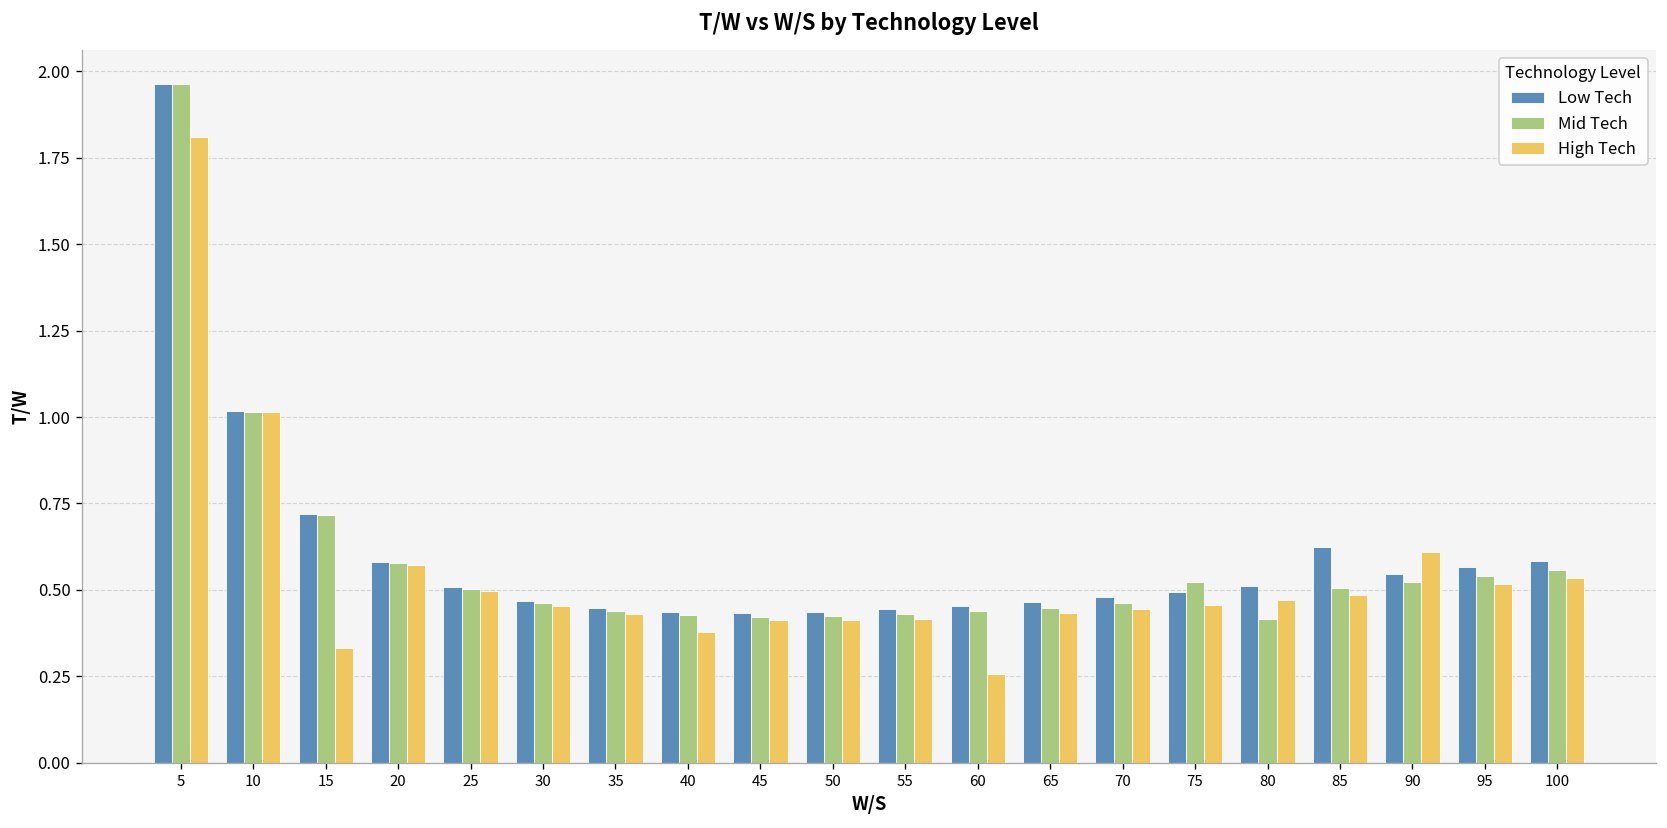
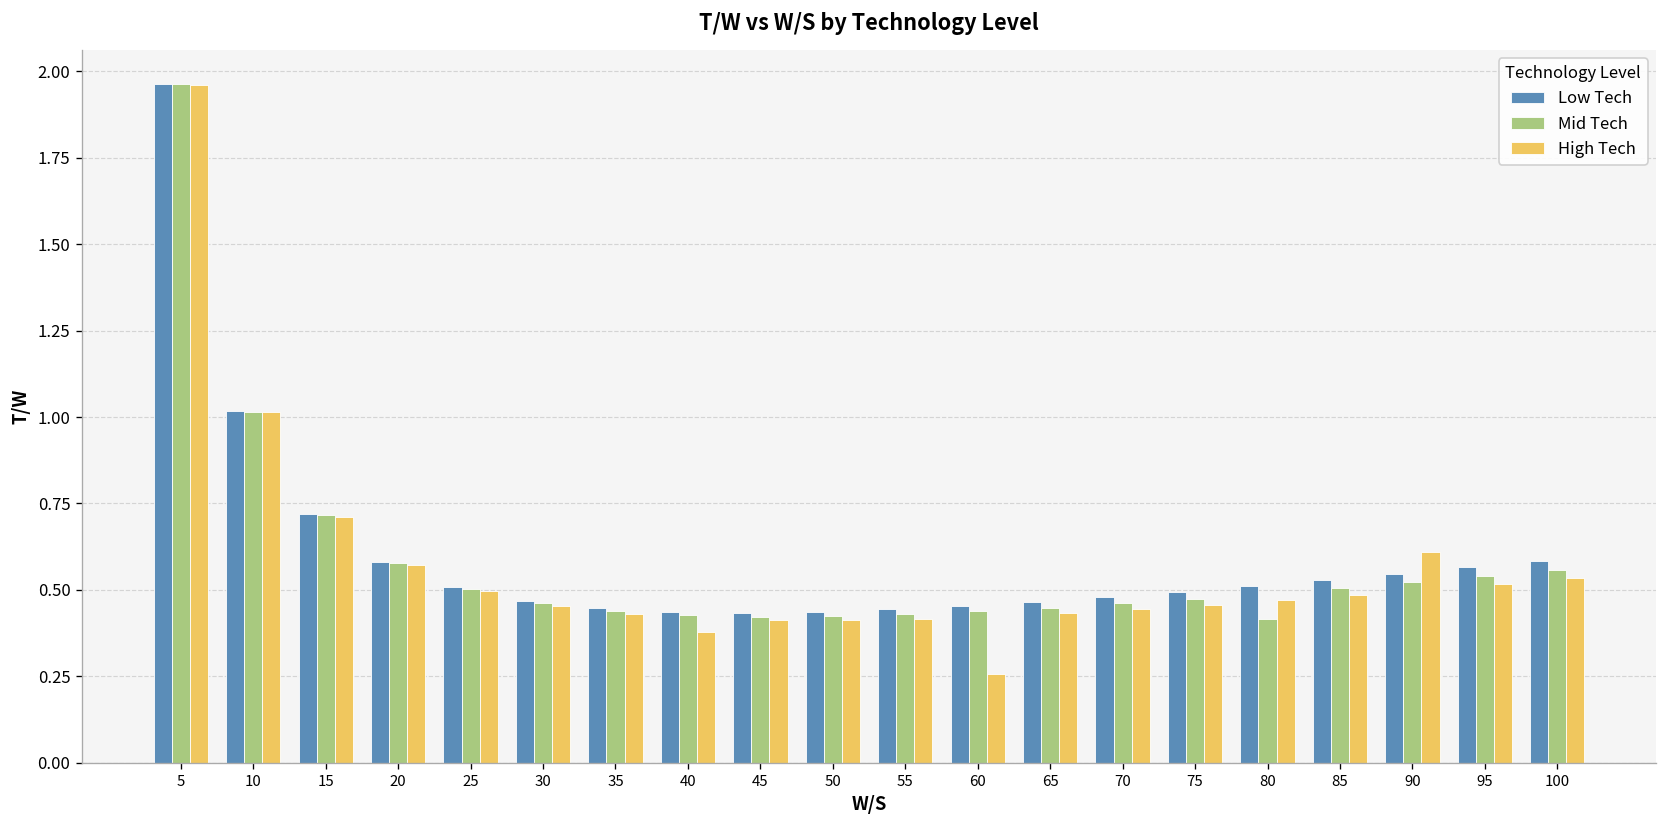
High Tech, 5: 1.81 -> 1.96
High Tech, 15: 0.33 -> 0.71
Mid Tech, 75: 0.52 -> 0.48
Low Tech, 85: 0.63 -> 0.53
